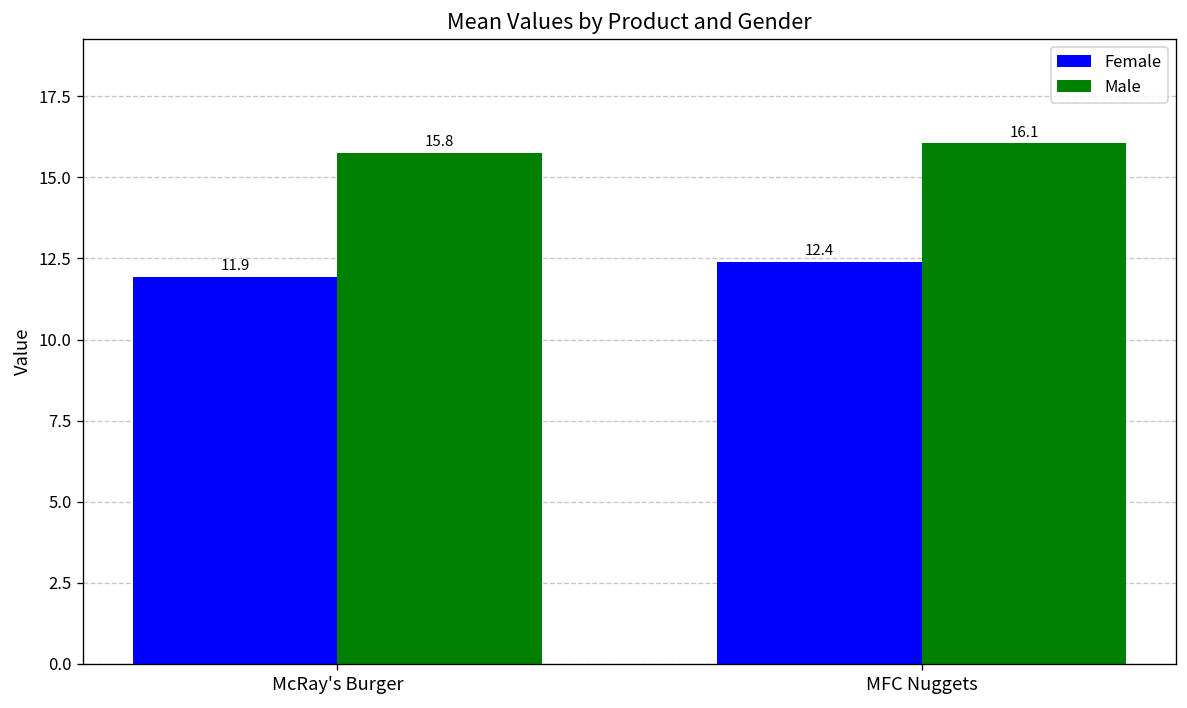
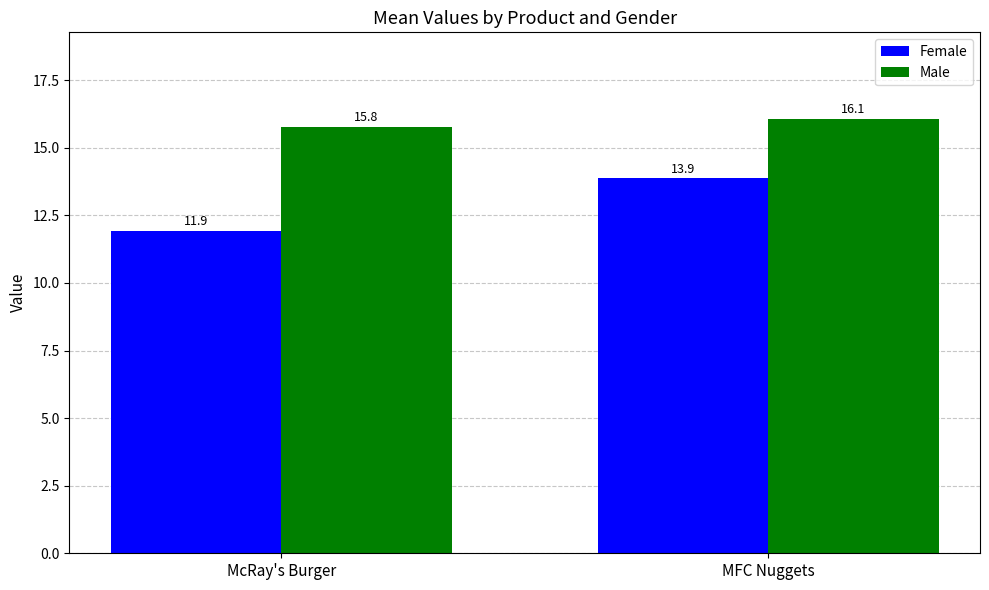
Female, MFC Nuggets: 12.4 -> 13.9
